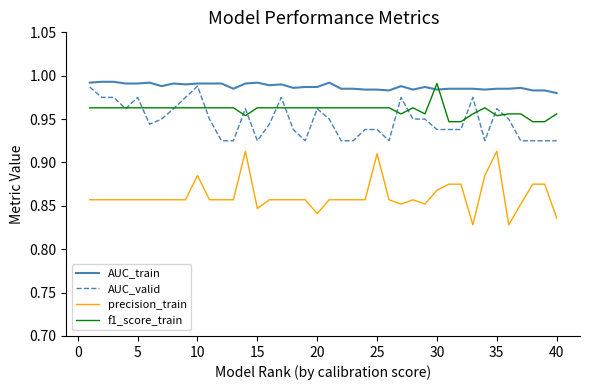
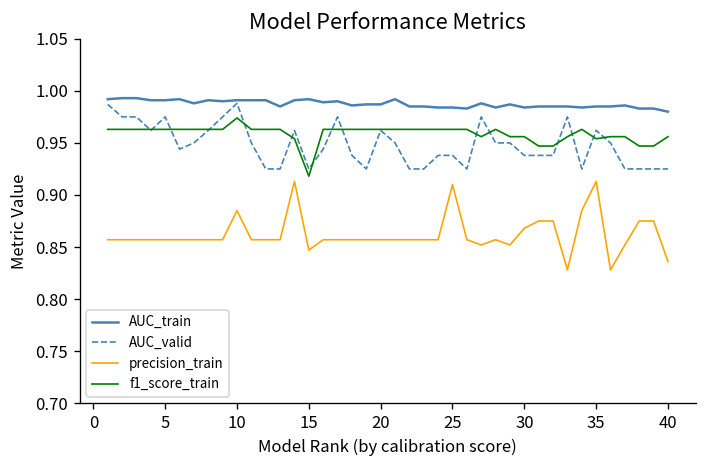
f1_score_train, 10: 0.96 -> 0.97
f1_score_train, 15: 0.96 -> 0.92
precision_train, 20: 0.84 -> 0.86
f1_score_train, 30: 0.99 -> 0.96
